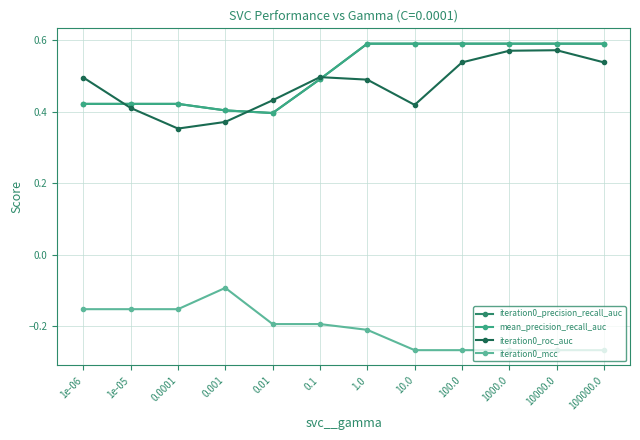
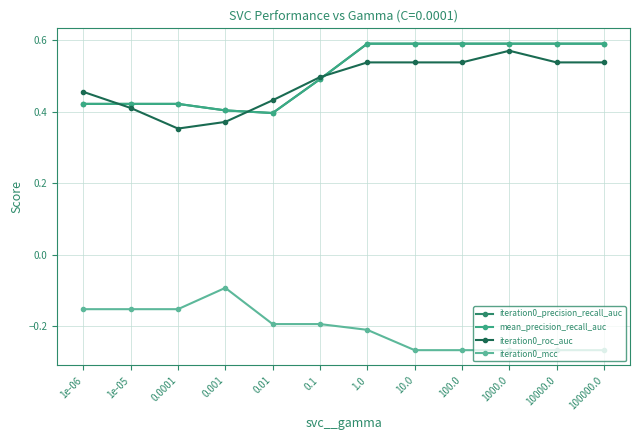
iteration0_roc_auc, 1e-06: 0.49 -> 0.45
iteration0_roc_auc, 1.0: 0.49 -> 0.54
iteration0_roc_auc, 10.0: 0.42 -> 0.54
iteration0_roc_auc, 10000.0: 0.57 -> 0.54
